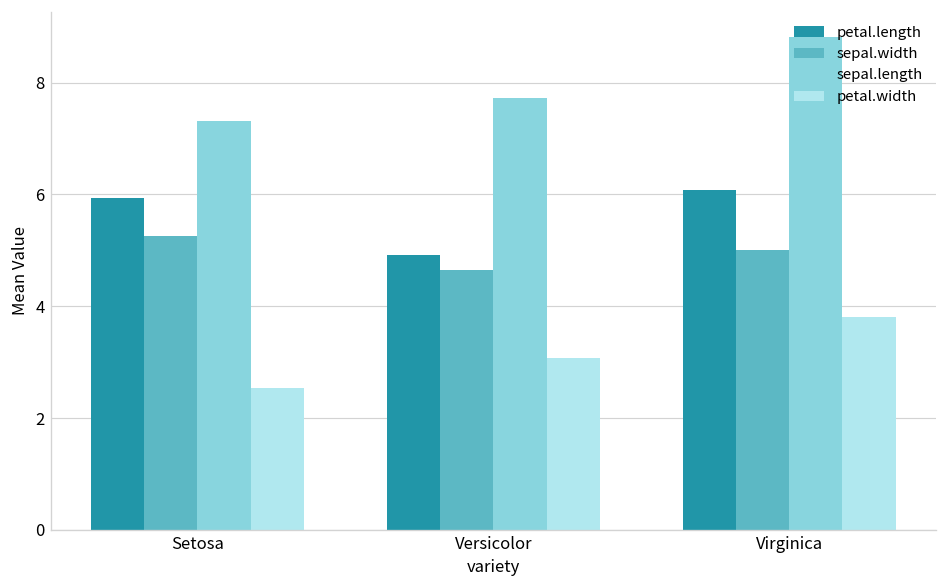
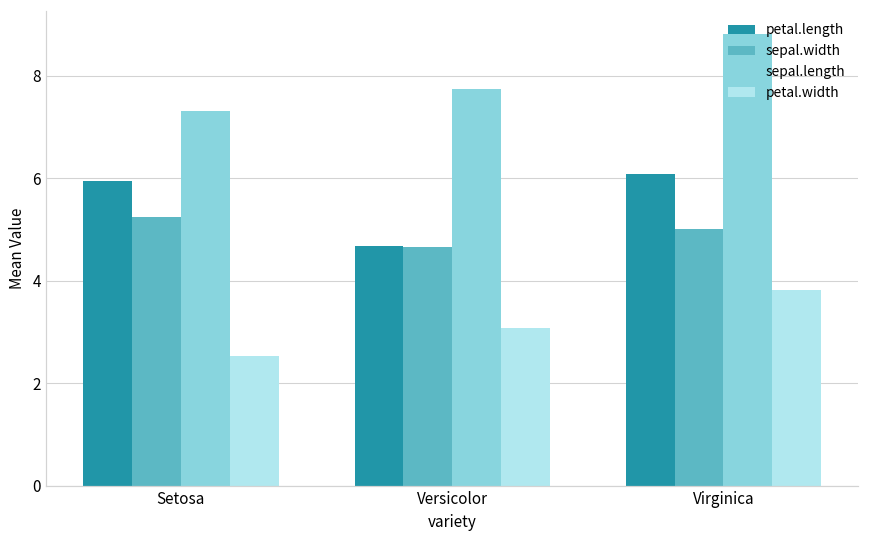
petal.length, Versicolor: 4.9 -> 4.7
